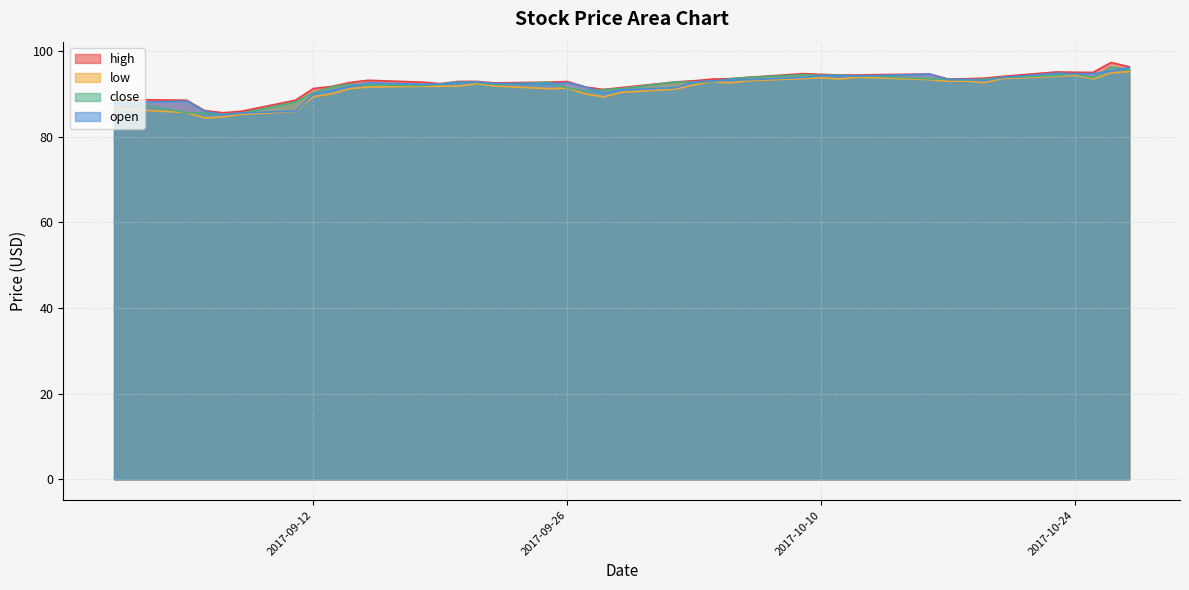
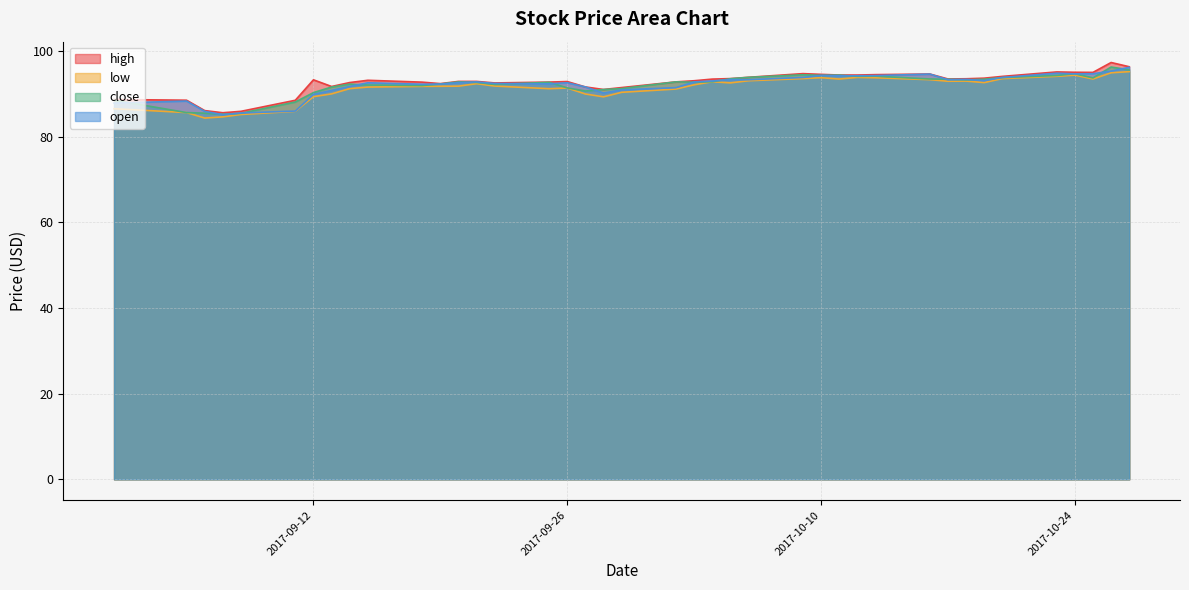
high, 2017-09-12: 91 -> 93
